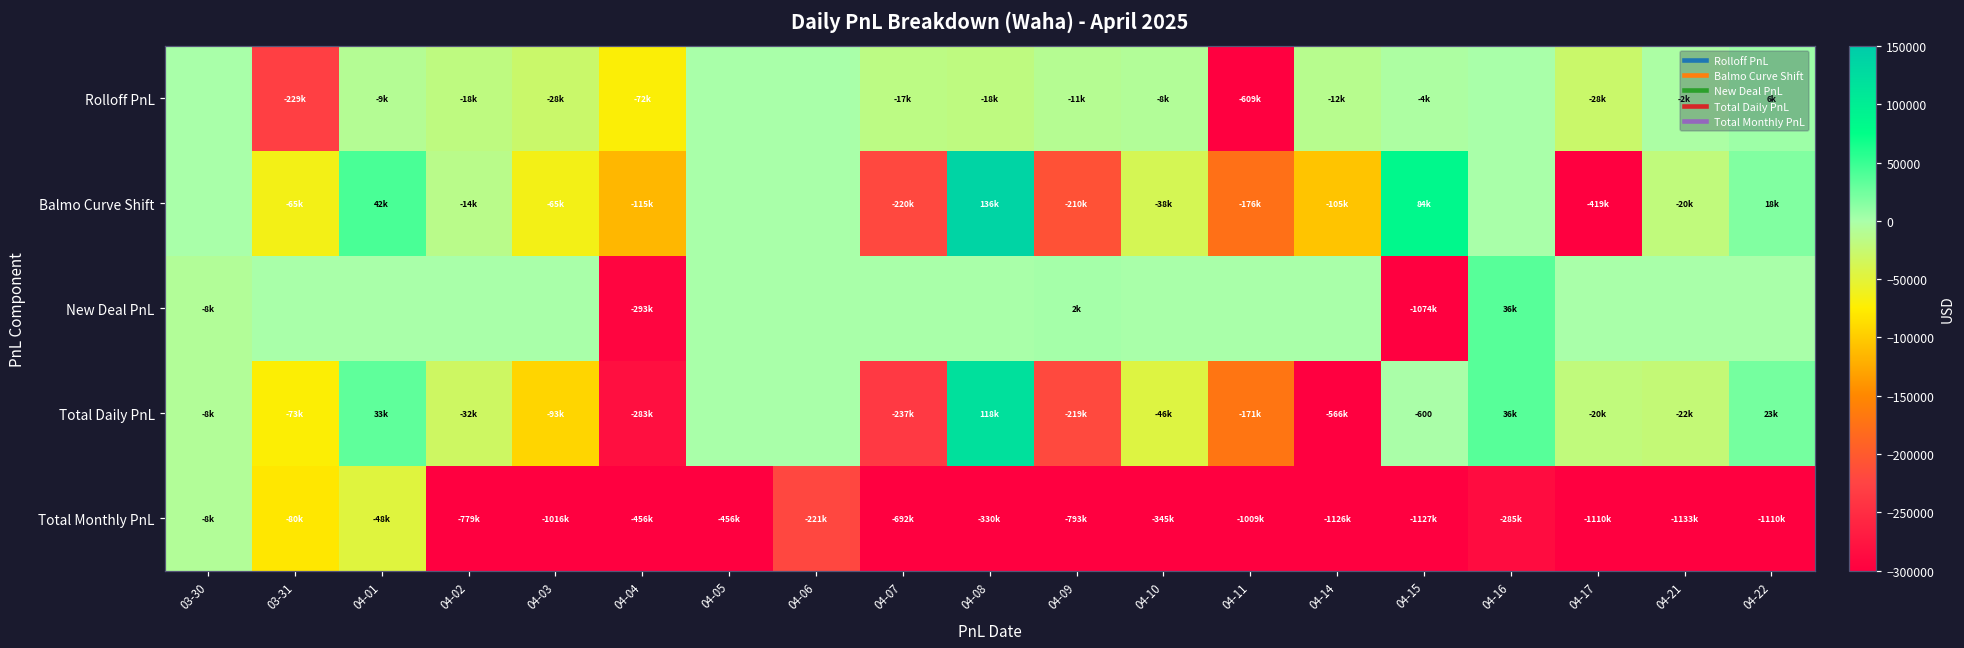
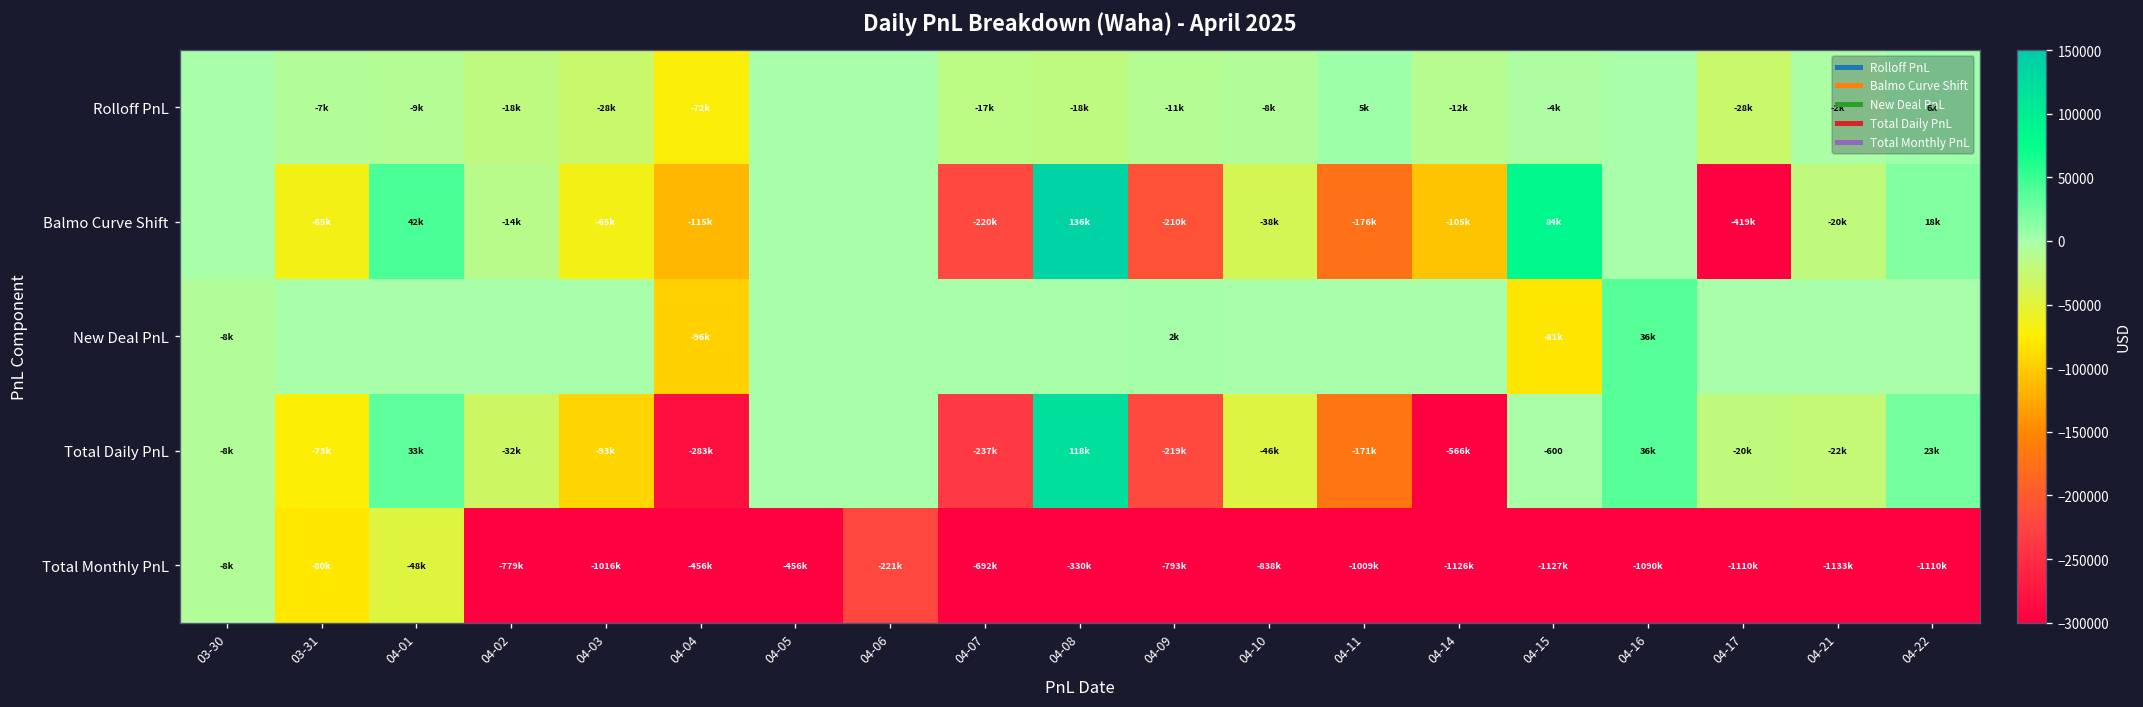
Rolloff PnL, 03-31: -229k -> -7k
Rolloff PnL, 04-11: -609k -> 5k
New Deal PnL, 04-04: -293k -> -96k
New Deal PnL, 04-15: -1074k -> -81k
Total Monthly PnL, 04-10: -345k -> -838k
Total Monthly PnL, 04-16: -285k -> -1090k
